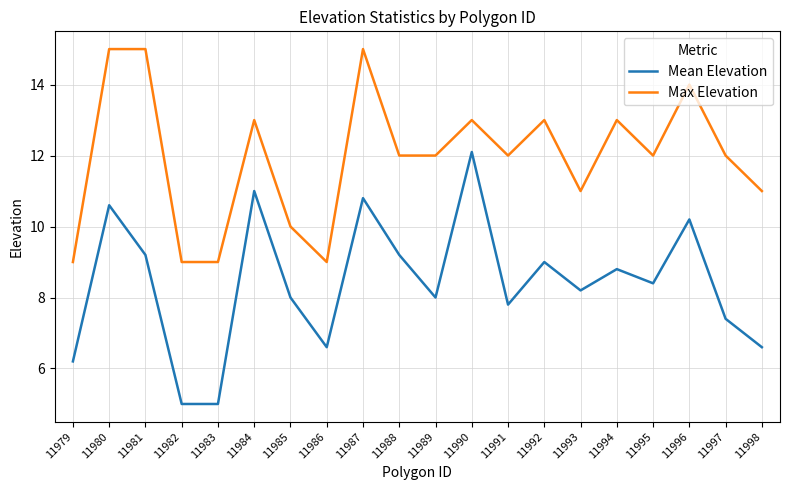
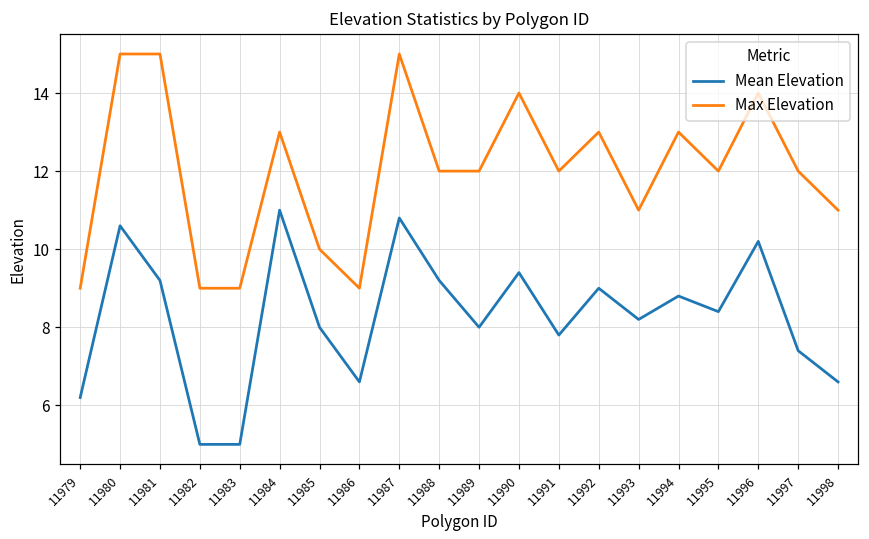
Mean Elevation, 11990: 12.1 -> 9.4
Max Elevation, 11990: 13 -> 14
